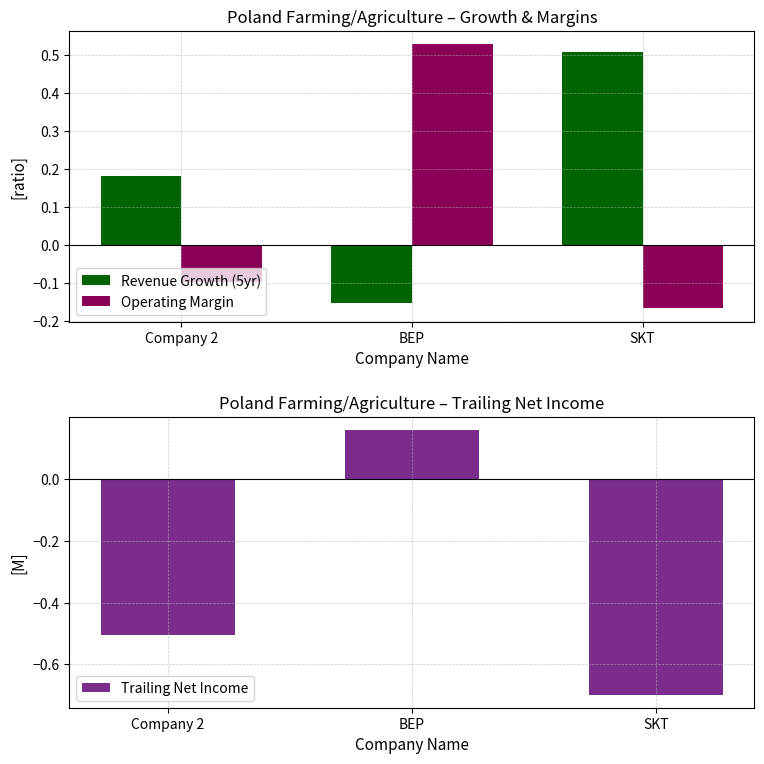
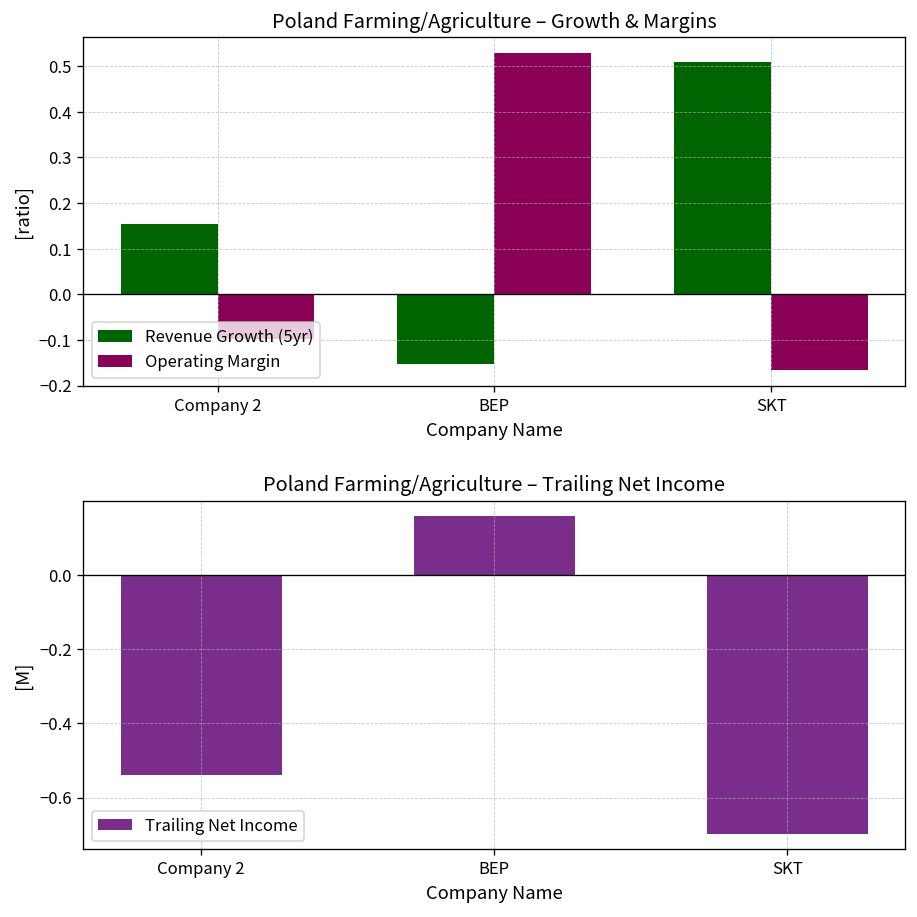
Poland Farming/Agriculture – Growth & Margins, Revenue Growth (5yr), Company 2: 0.18 -> 0.16
Poland Farming/Agriculture – Trailing Net Income, Company 2: -0.50 -> -0.54
